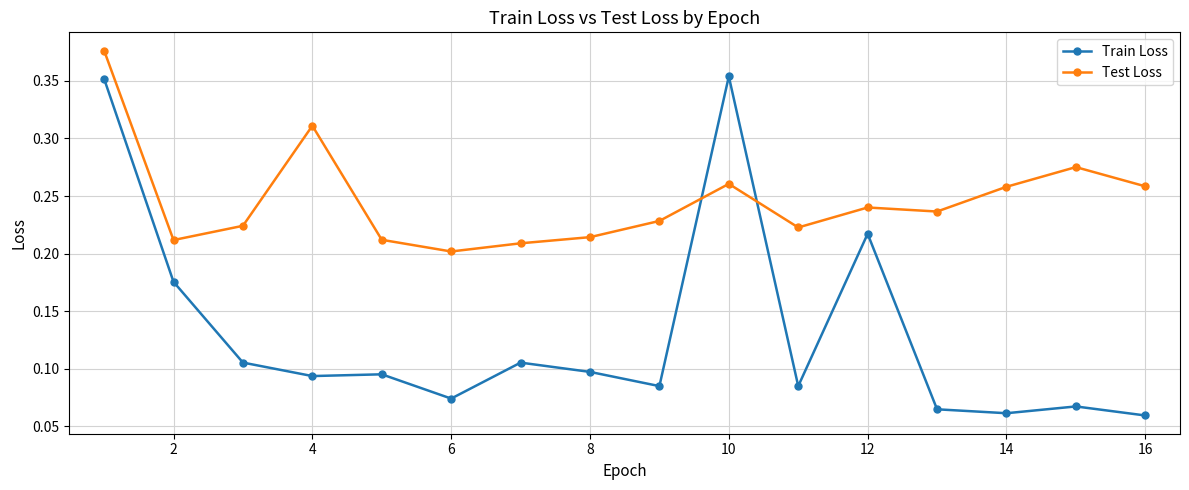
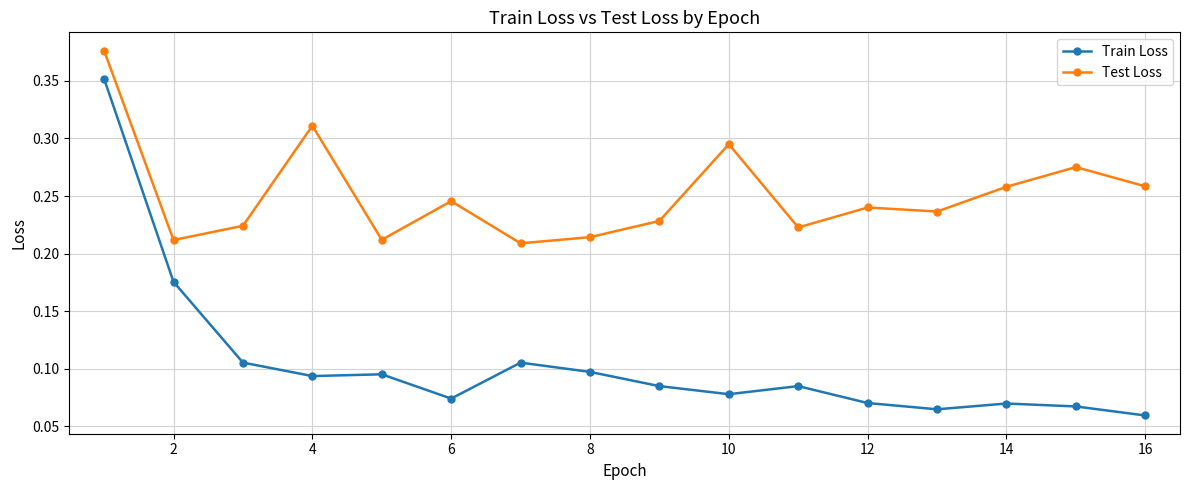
Test Loss, 6: 0.202 -> 0.246
Train Loss, 10: 0.354 -> 0.078
Test Loss, 10: 0.261 -> 0.295
Train Loss, 12: 0.217 -> 0.070
Train Loss, 14: 0.061 -> 0.070
